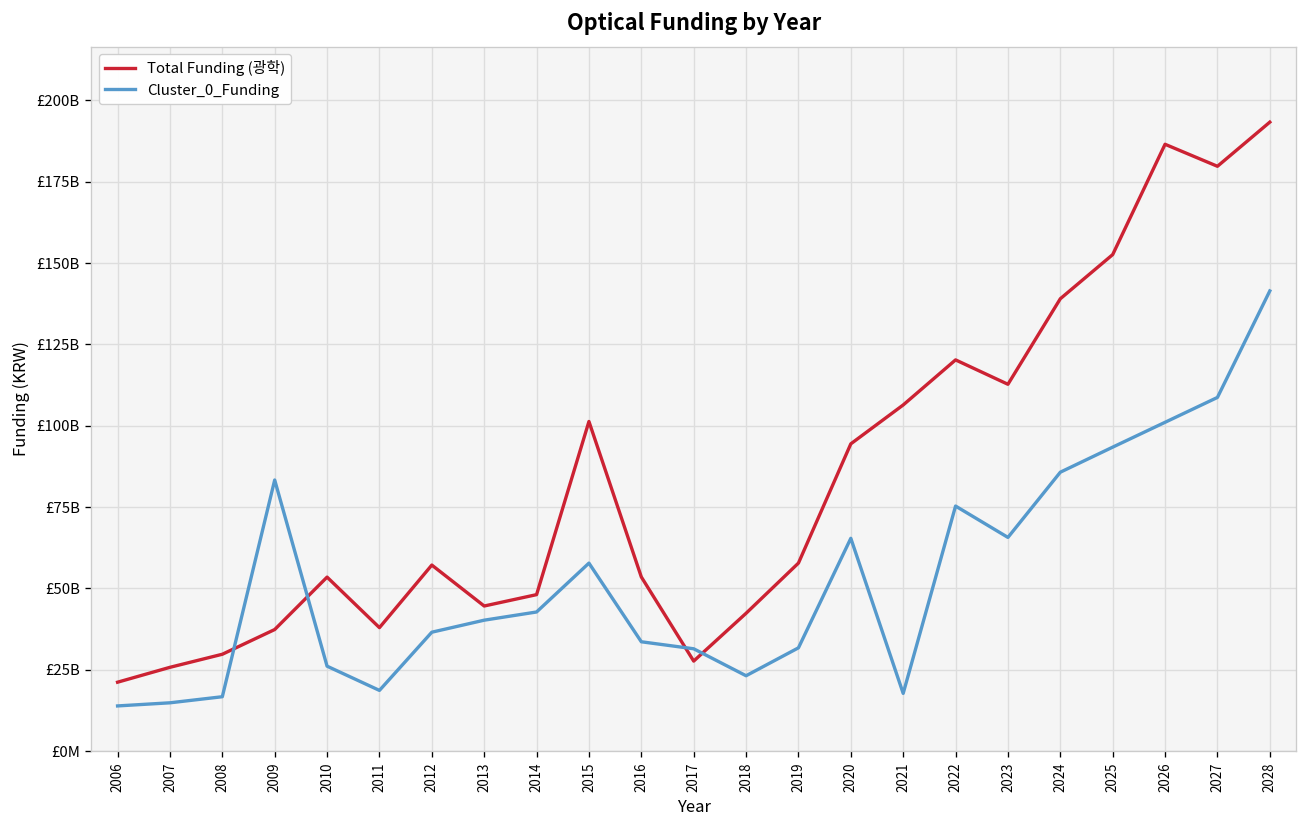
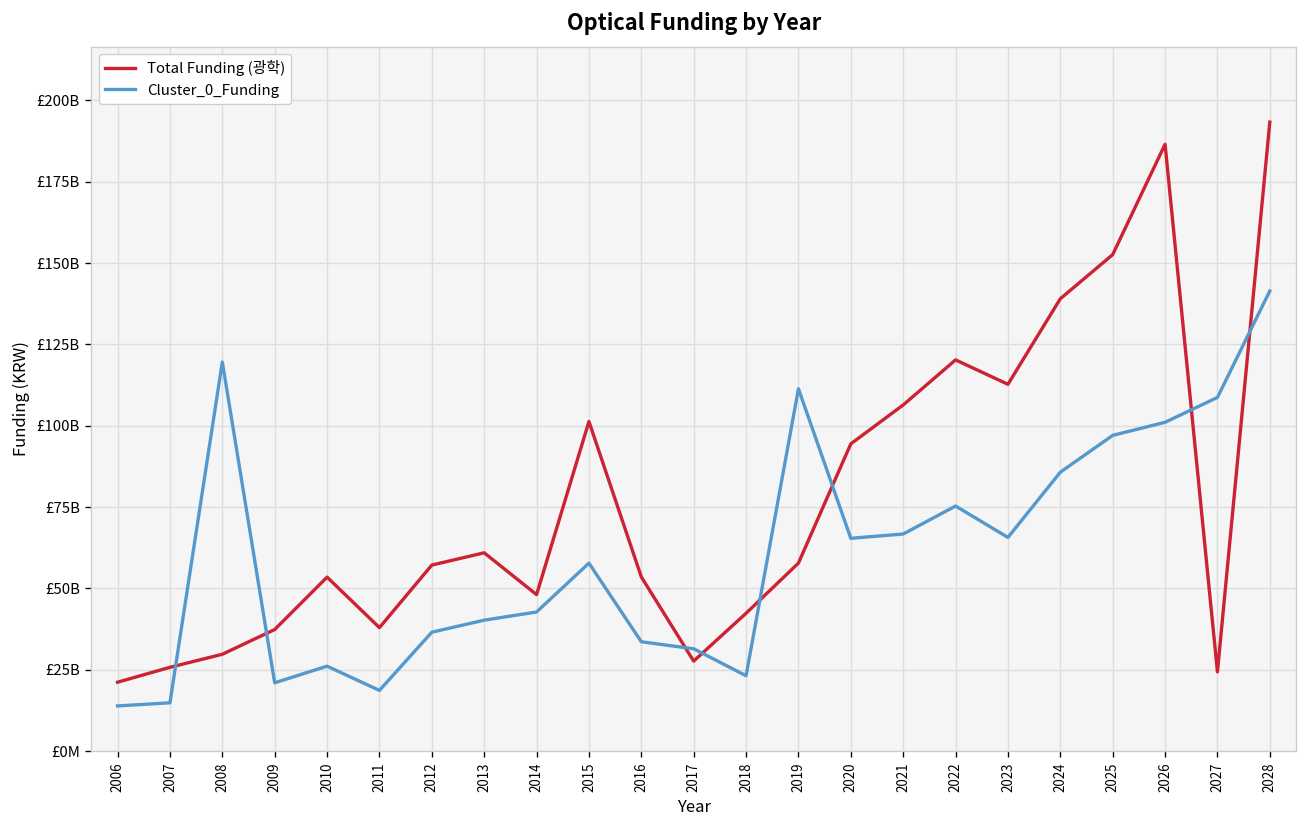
Cluster_0_Funding, 2008: £17000000000 -> £120000000000
Cluster_0_Funding, 2009: £83000000000 -> £21000000000
Total Funding (광학), 2013: £45000000000 -> £61000000000
Cluster_0_Funding, 2019: £32000000000 -> £111000000000
Cluster_0_Funding, 2021: £18000000000 -> £67000000000
Cluster_0_Funding, 2025: £93000000000 -> £97000000000
Total Funding (광학), 2027: £180000000000 -> £24000000000
